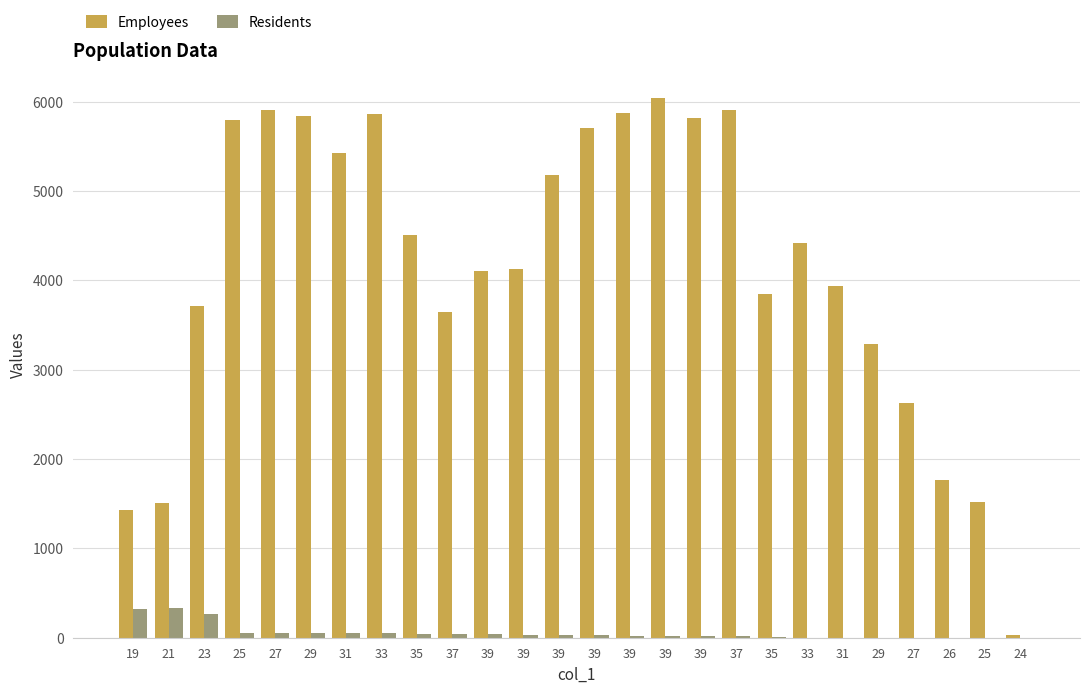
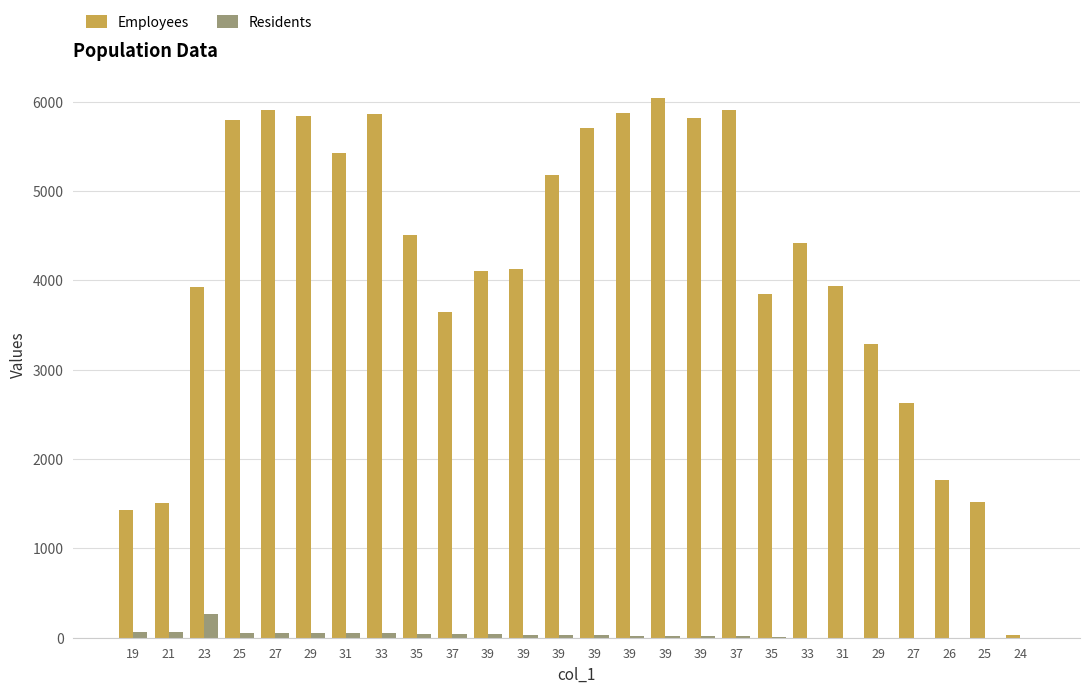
Residents, 19: 300 -> 100
Residents, 21: 300 -> 100
Employees, 23: 3700 -> 3900
